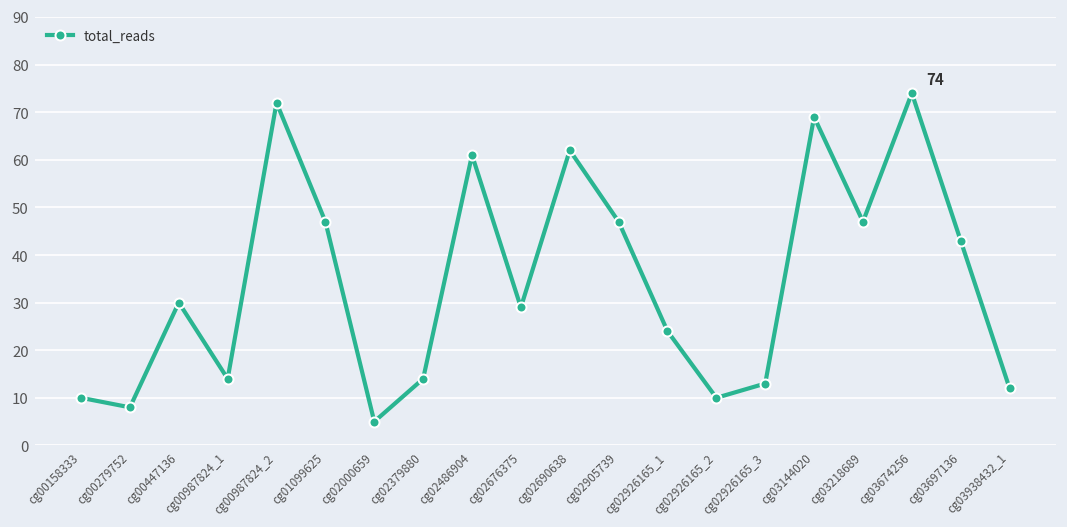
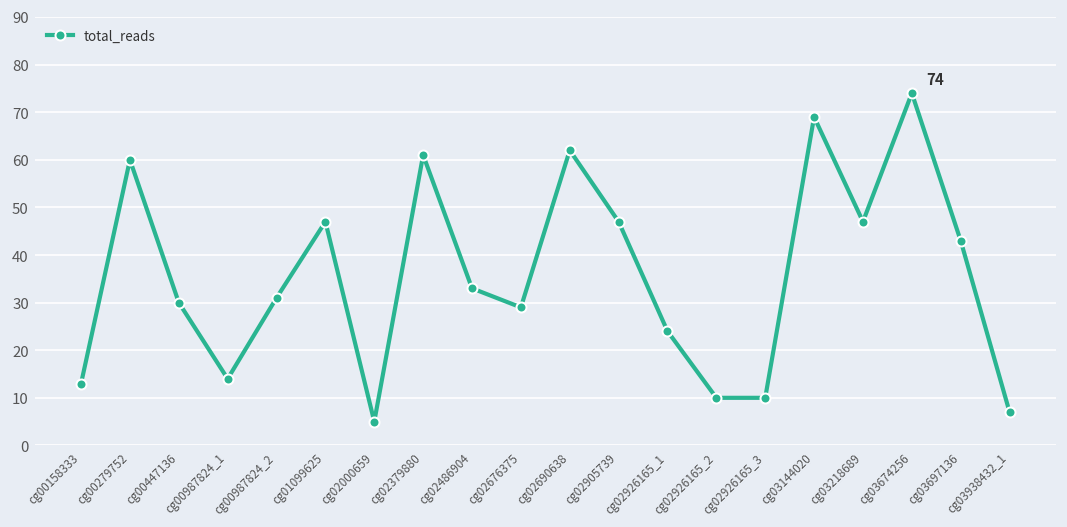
cg00158333: 10 -> 13
cg00279752: 8 -> 60
cg00987824_2: 72 -> 31
cg02379880: 14 -> 61
cg02486904: 61 -> 33
cg02926165_3: 13 -> 10
cg03938432_1: 12 -> 7
